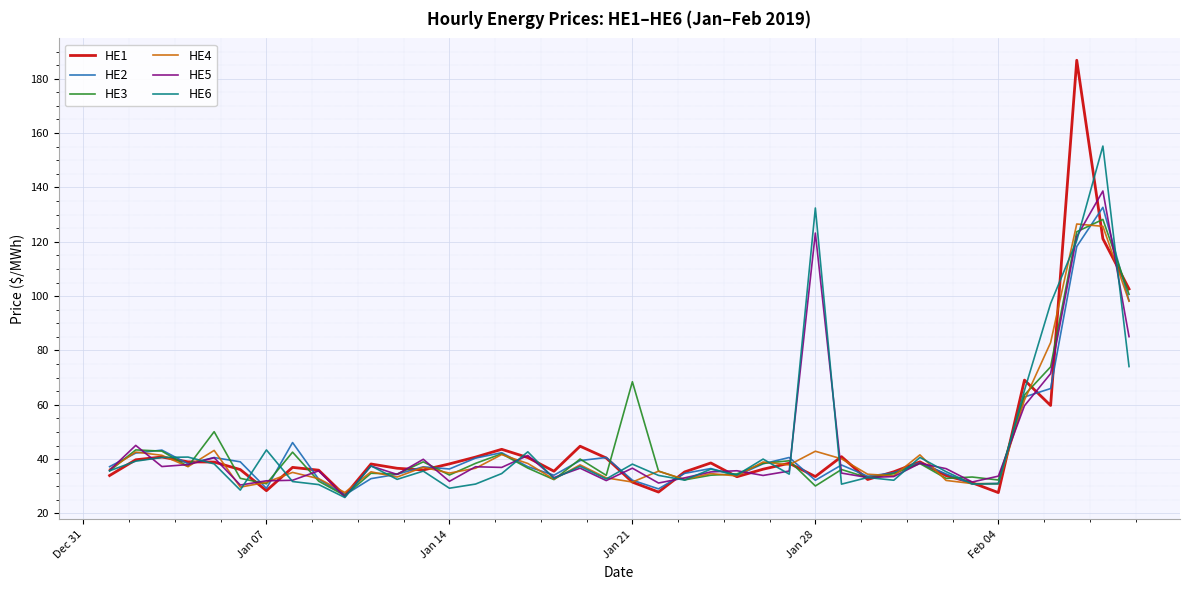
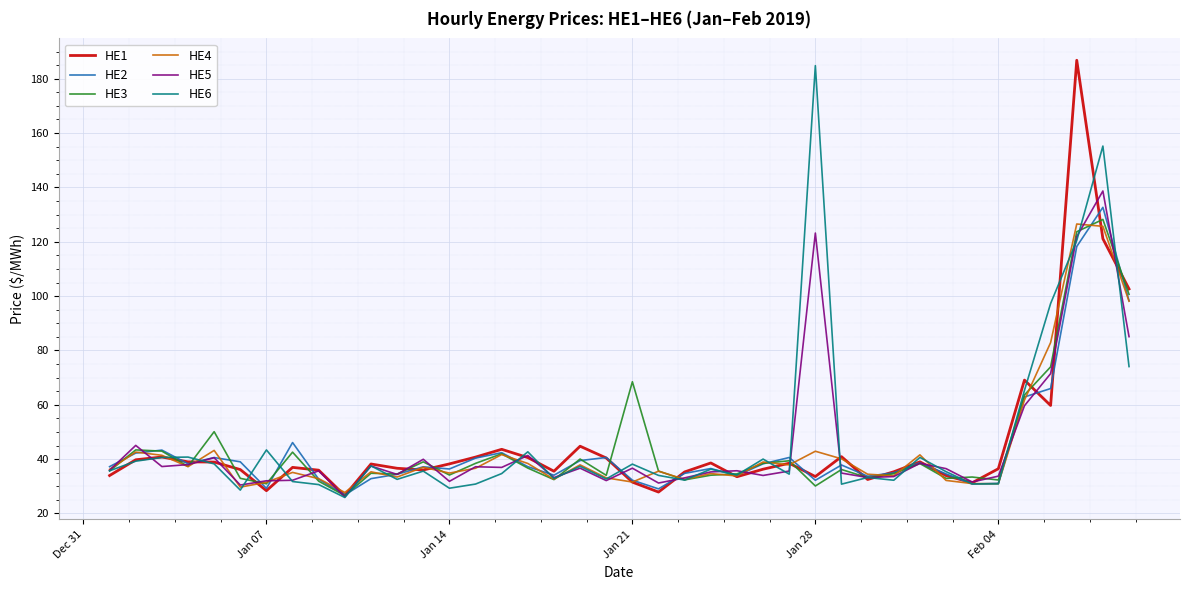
HE6, Jan 28: 132 -> 185
HE1, Feb 04: 28 -> 36
